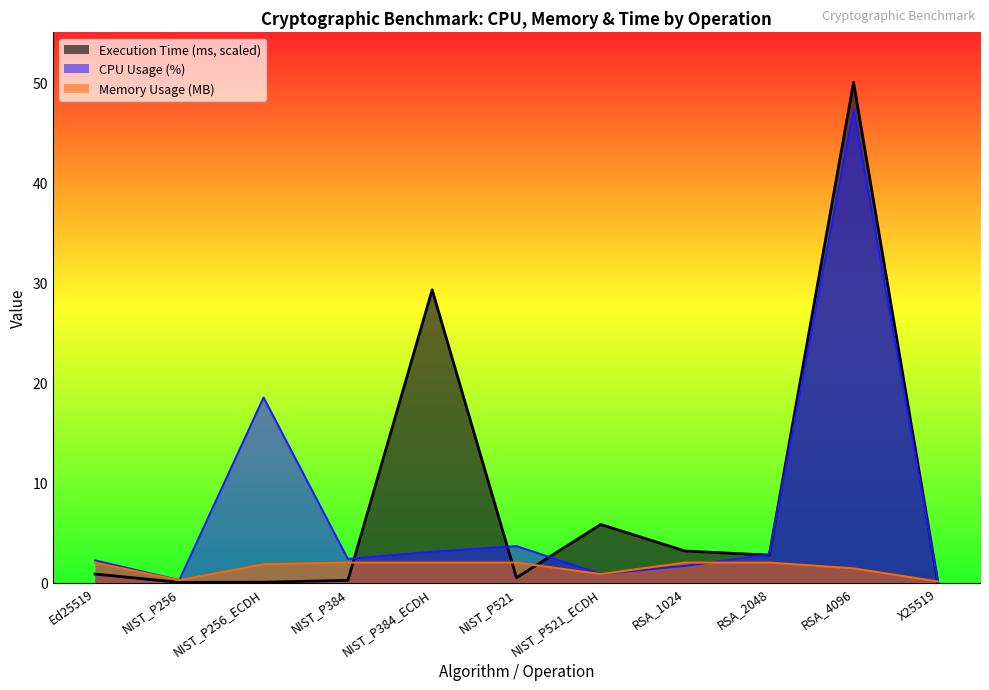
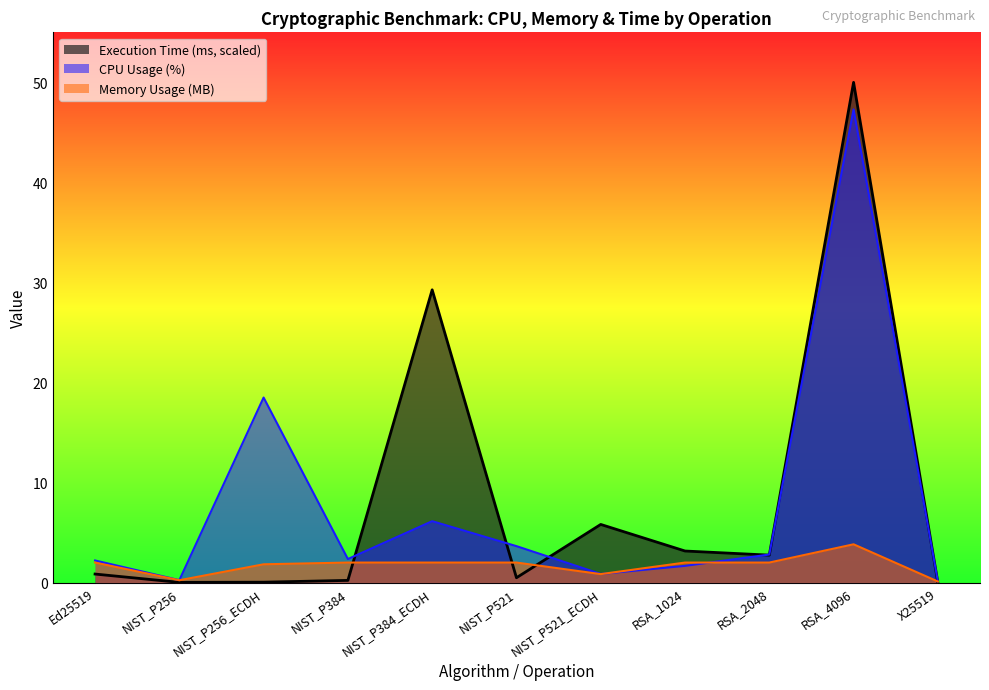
CPU Usage (%), NIST_P384_ECDH: 3.1 -> 6.1
Memory Usage (MB), RSA_4096: 1.4 -> 3.8
